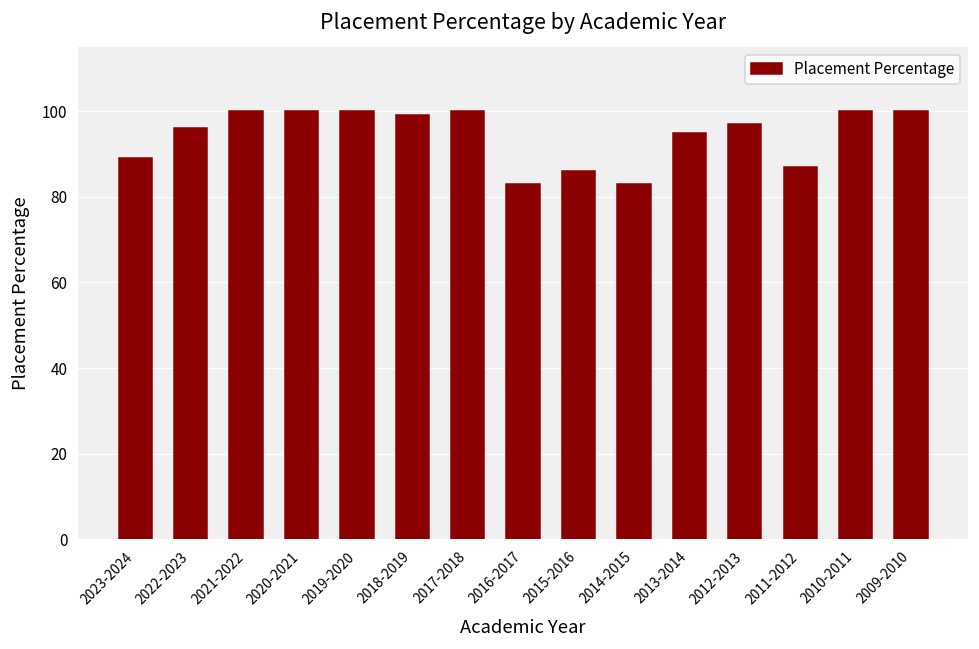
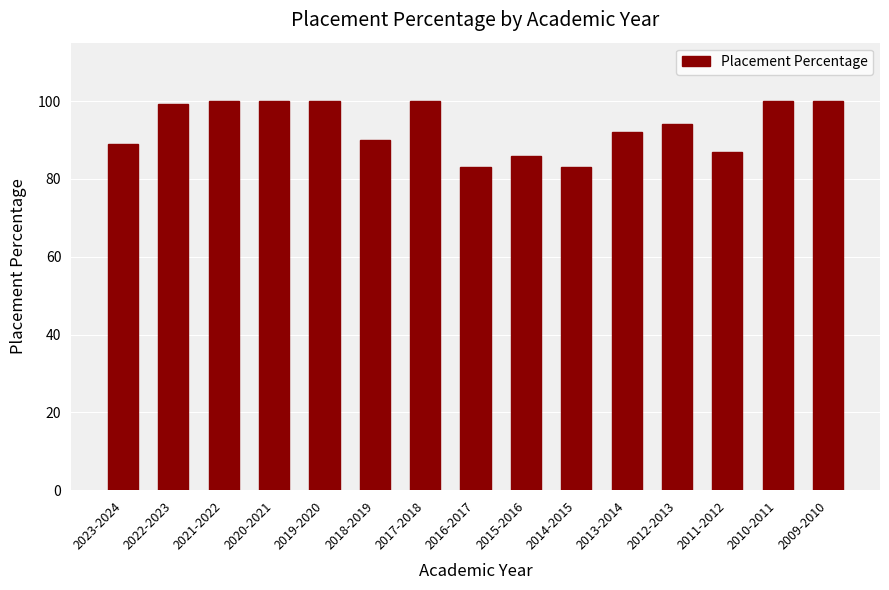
2022-2023: 96 -> 99
2018-2019: 99 -> 90
2013-2014: 95 -> 92
2012-2013: 97 -> 94
